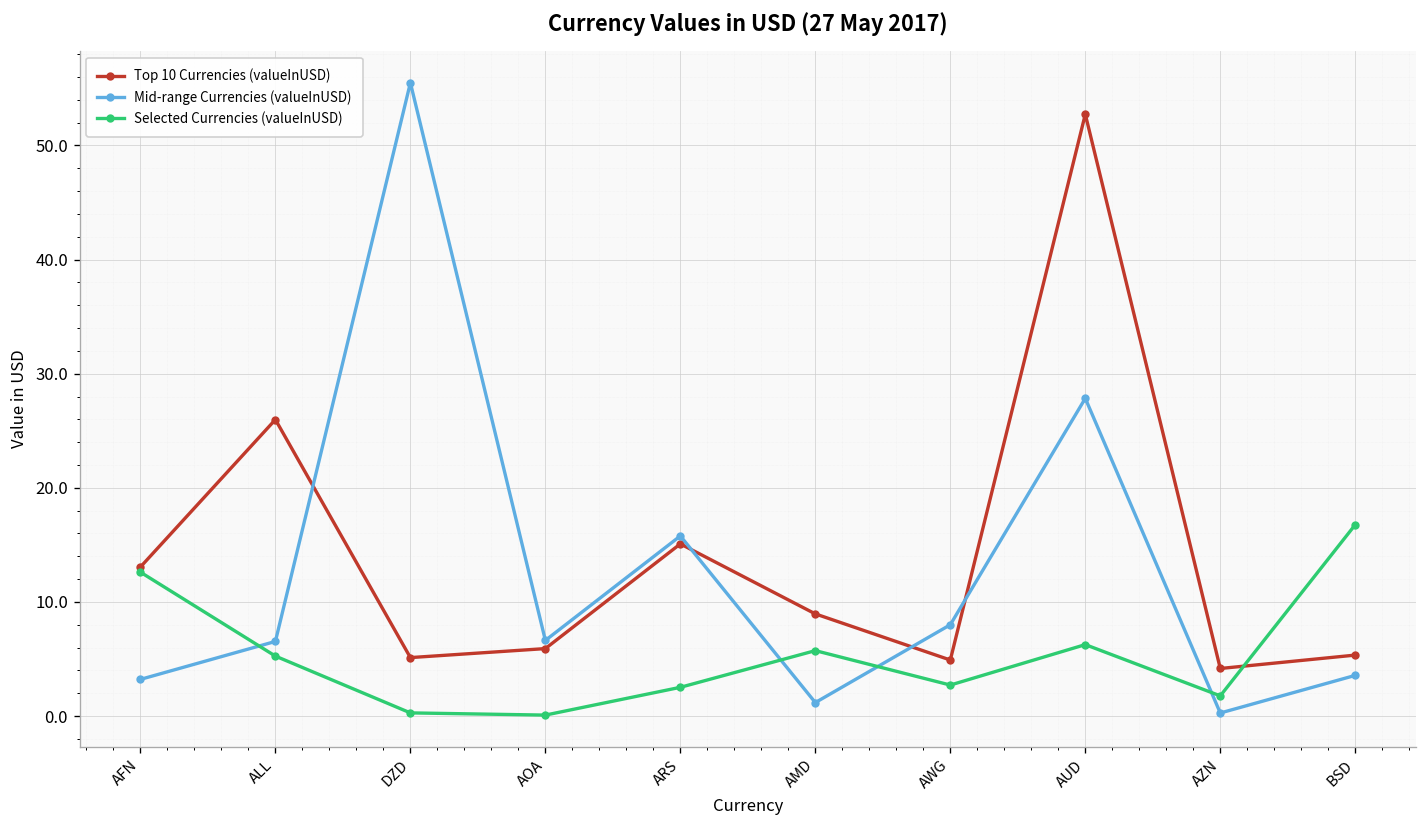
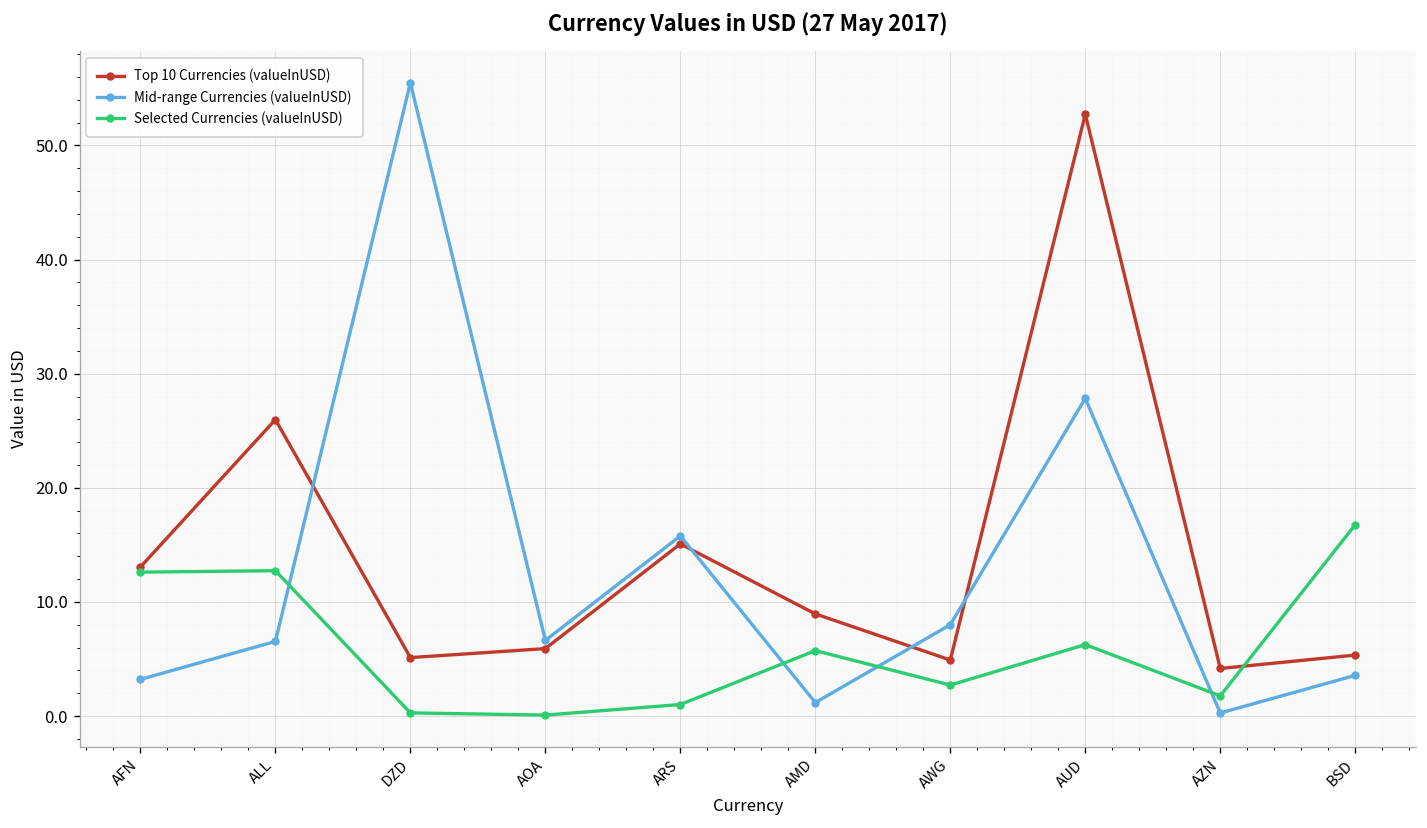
Selected Currencies (valueInUSD), ALL: 5 -> 13
Selected Currencies (valueInUSD), ARS: 3 -> 1
